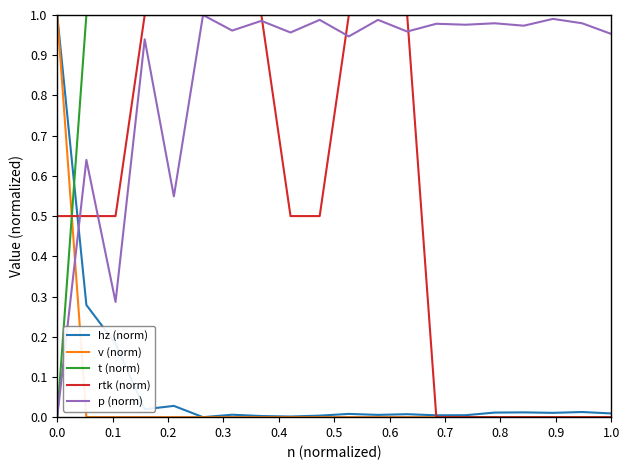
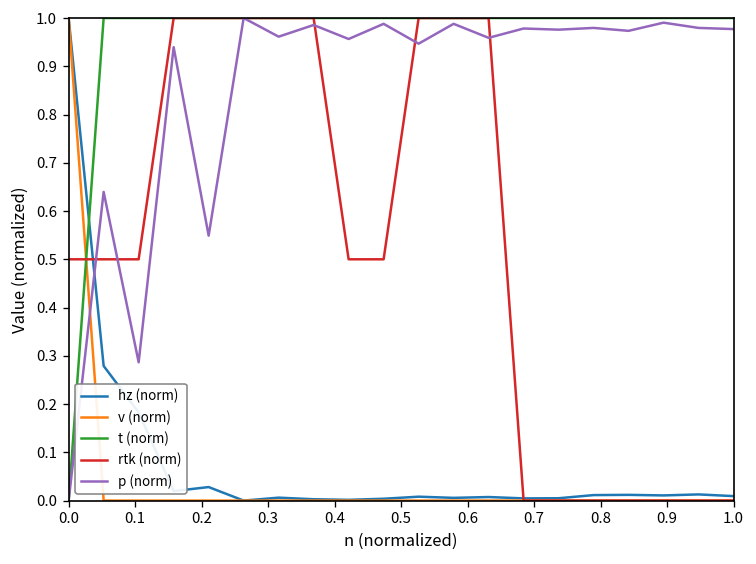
p (norm), 1.0: 0.95 -> 0.98
